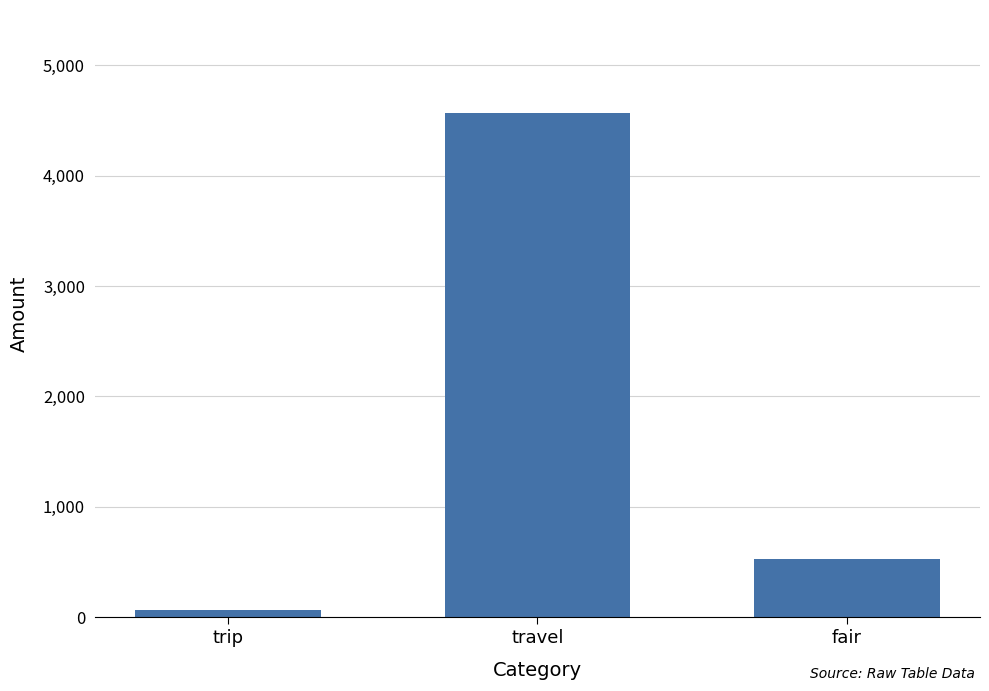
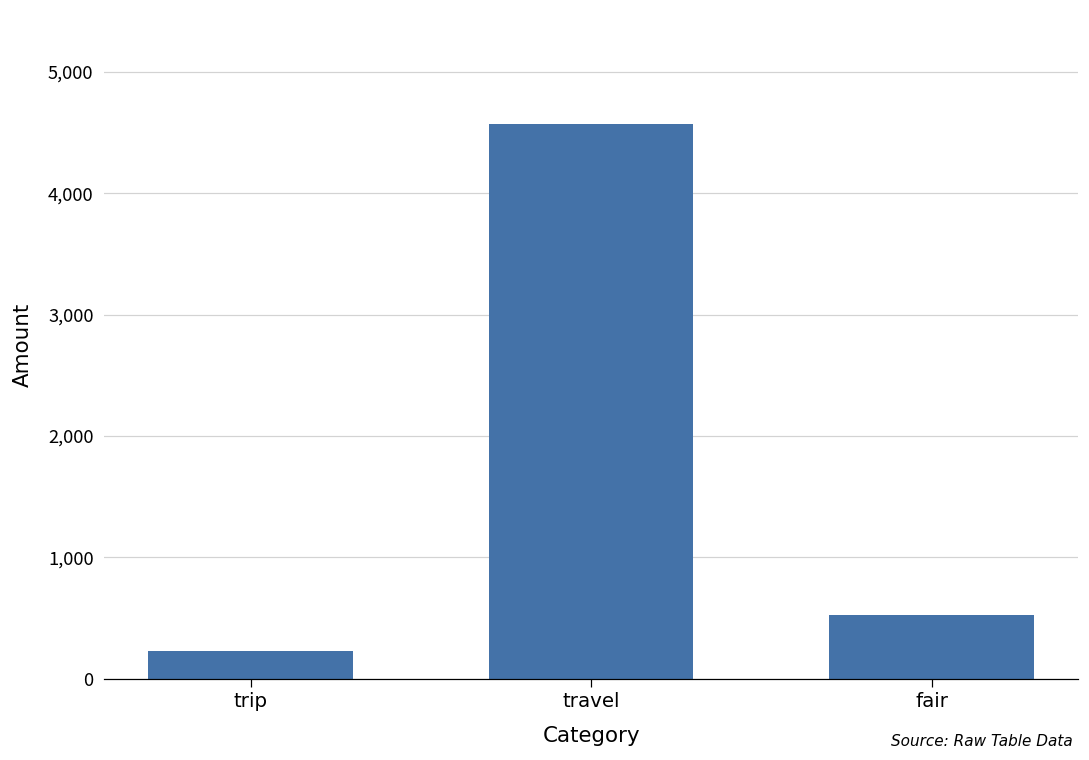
trip: 70 -> 230
